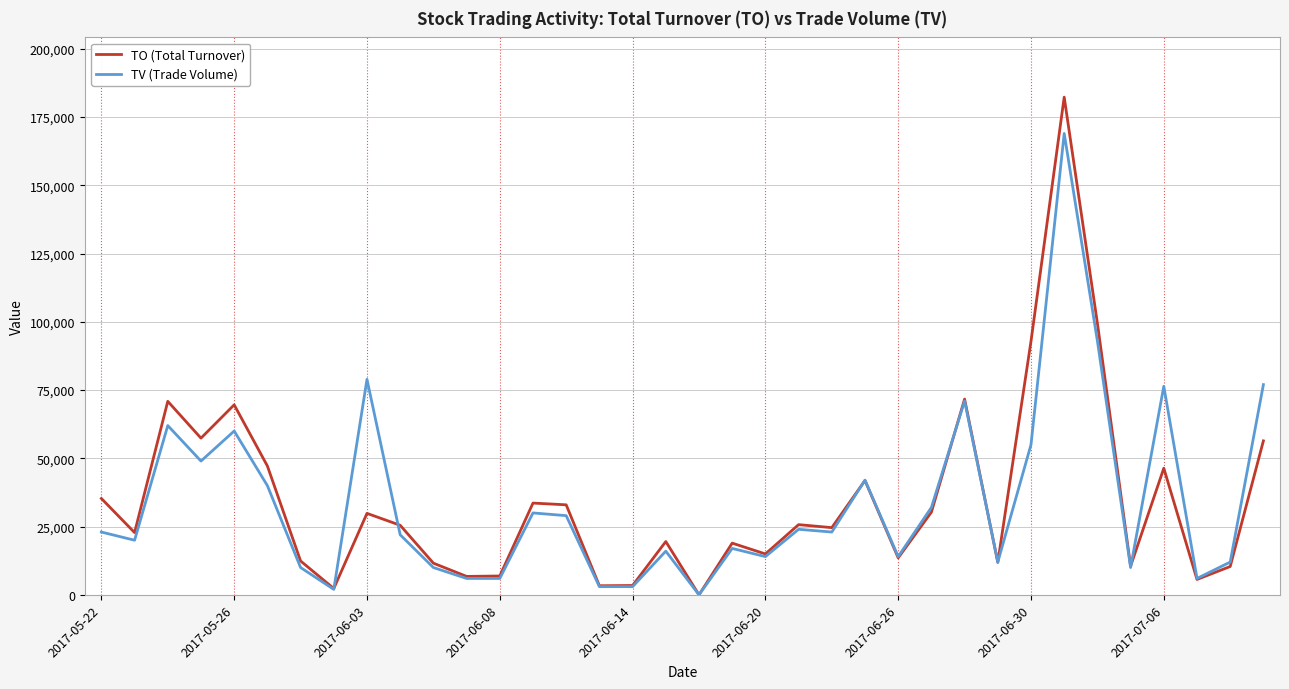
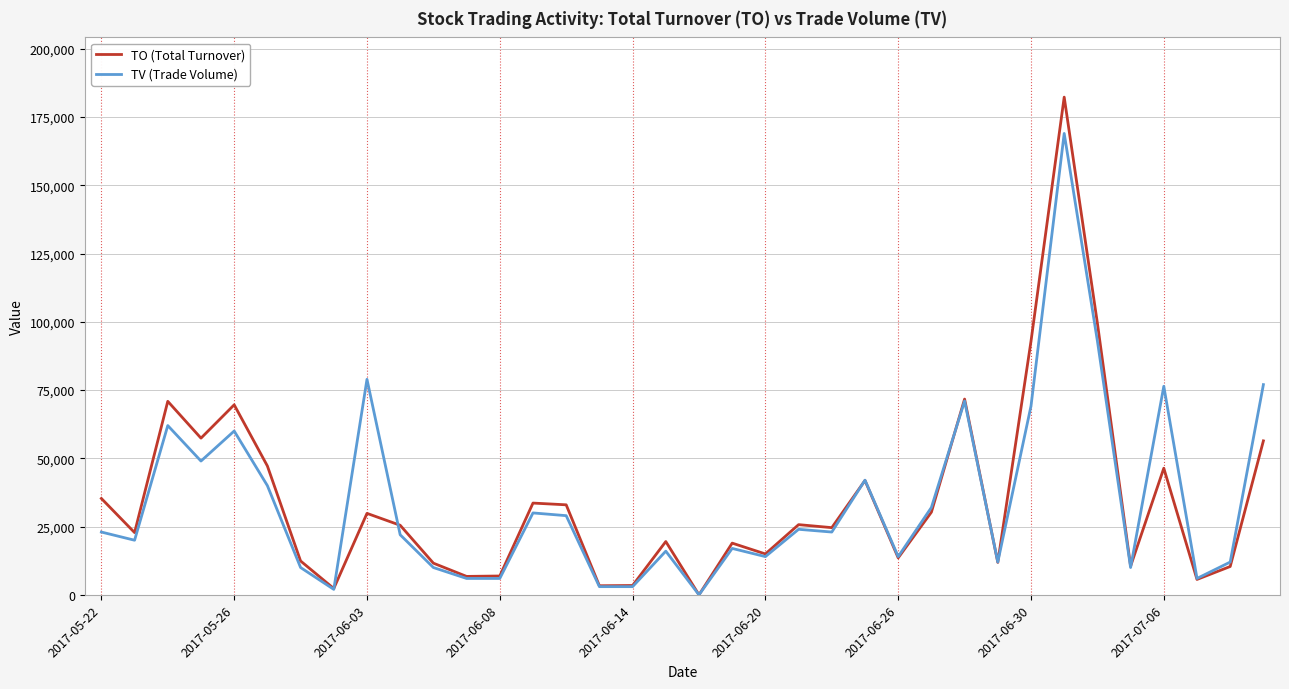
TV (Trade Volume), 2017-06-30: 55,000 -> 69,000
